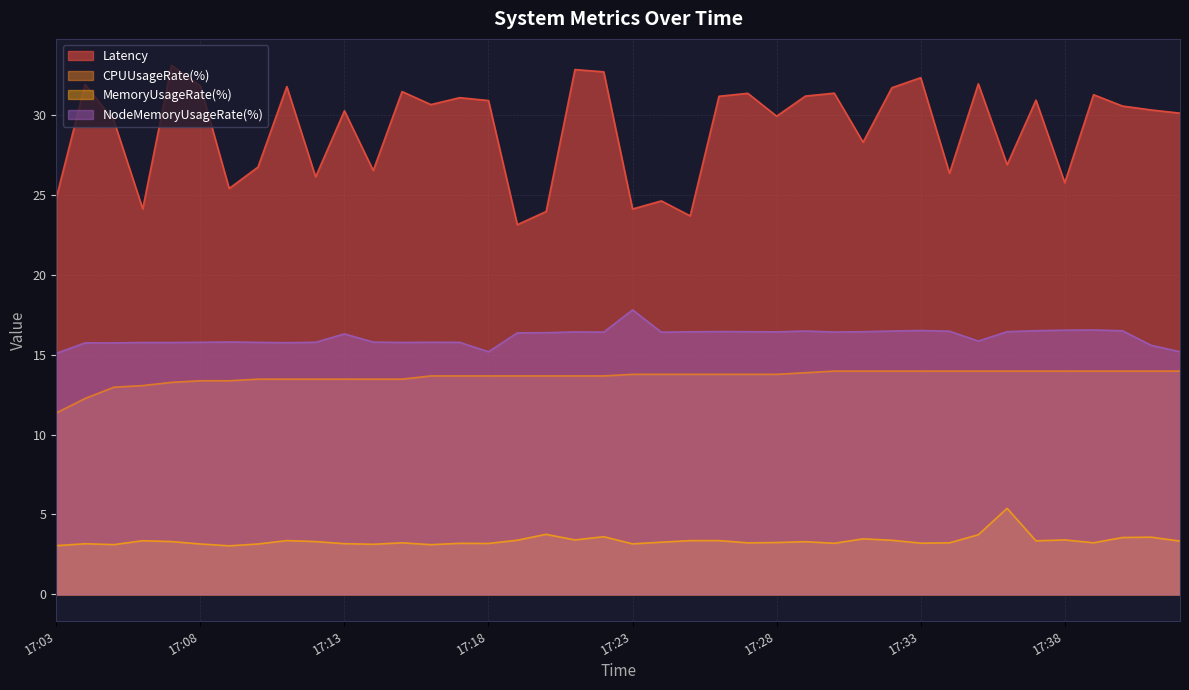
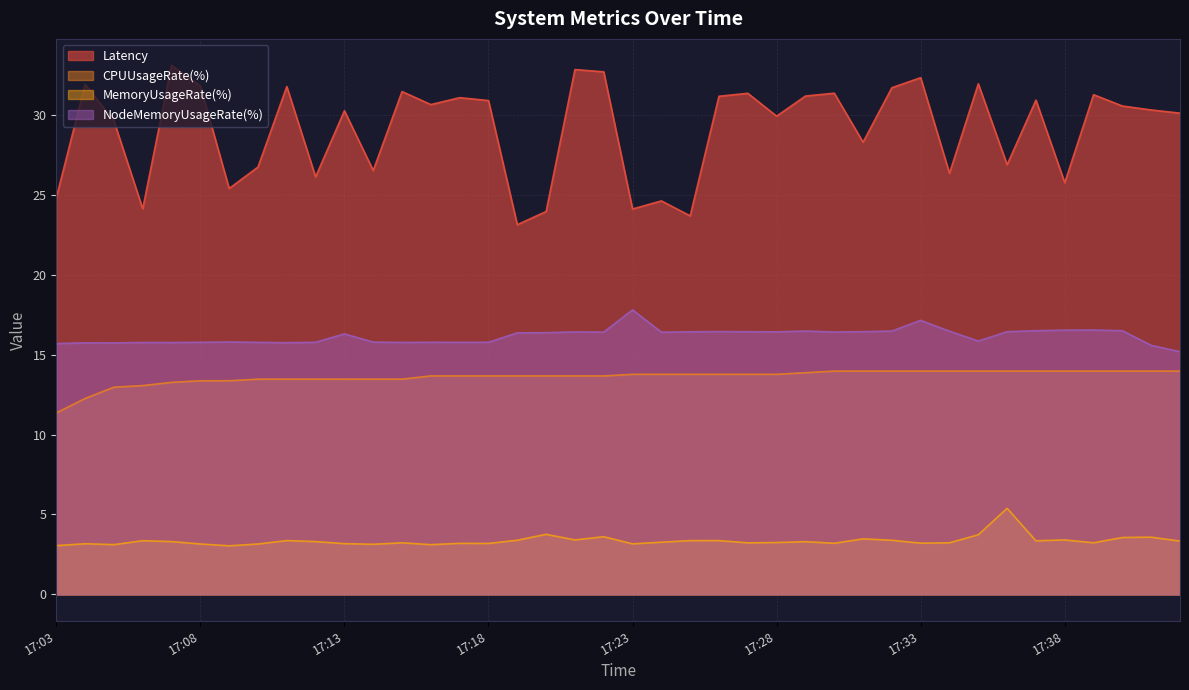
NodeMemoryUsageRate(%), 17:03: 15.1 -> 15.7
NodeMemoryUsageRate(%), 17:18: 15.2 -> 15.8
NodeMemoryUsageRate(%), 17:33: 16.5 -> 17.1
